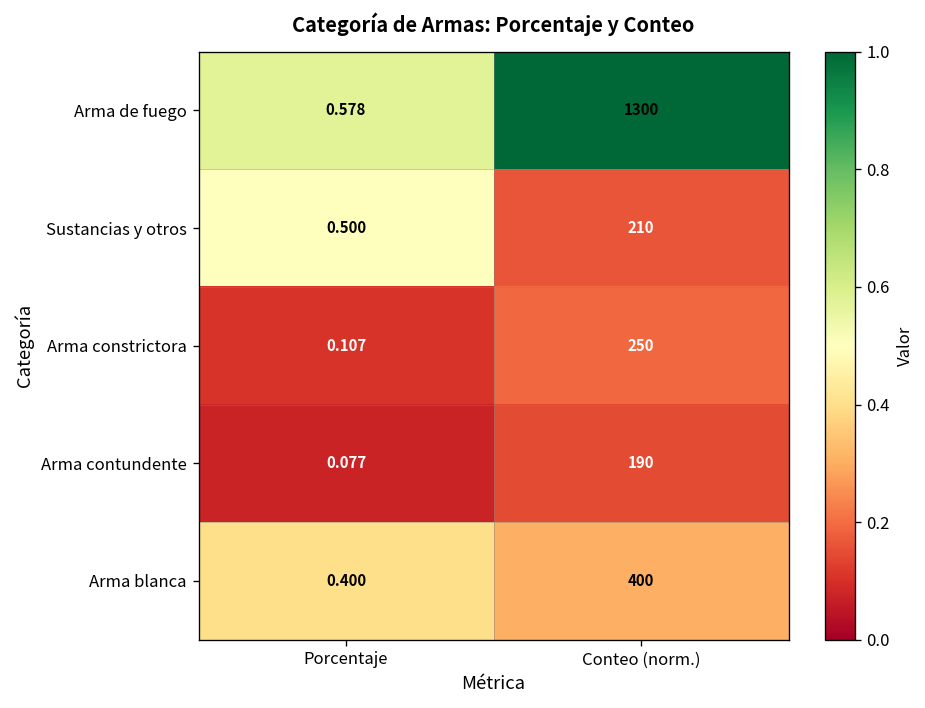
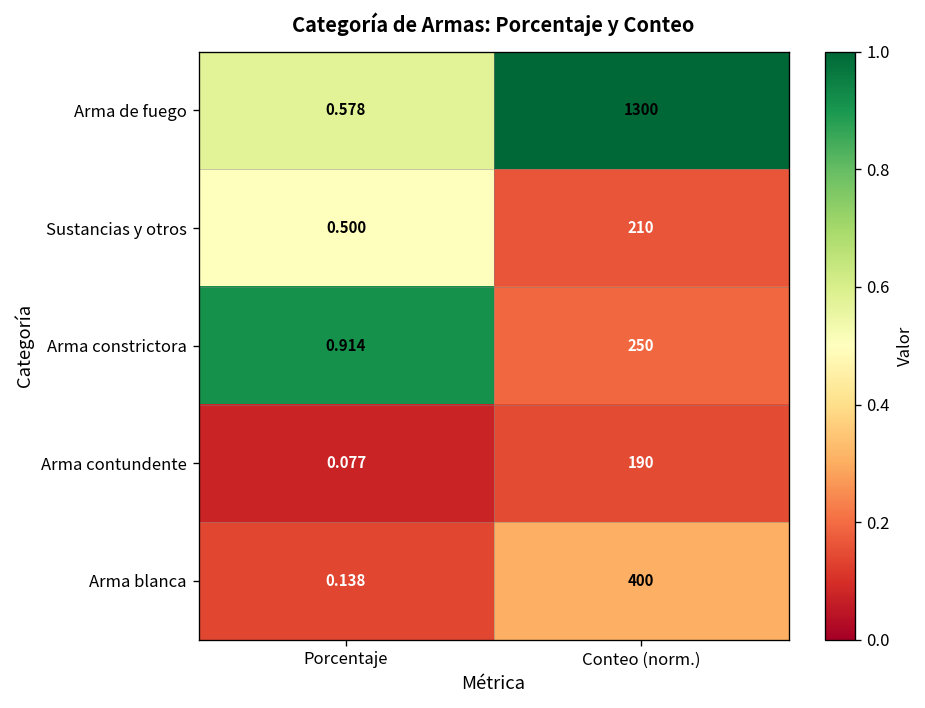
Arma constrictora, Porcentaje: 0.107 -> 0.914
Arma blanca, Porcentaje: 0.400 -> 0.138
